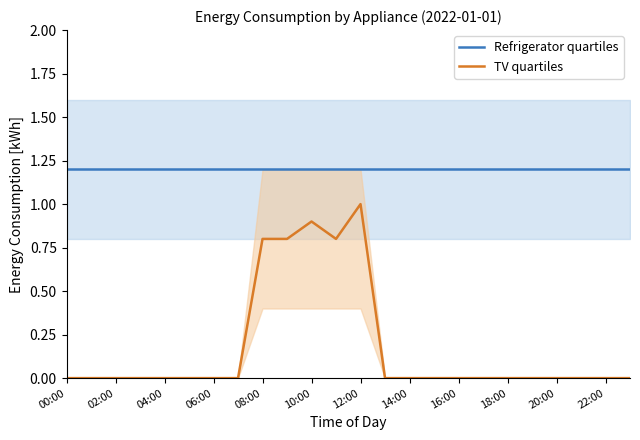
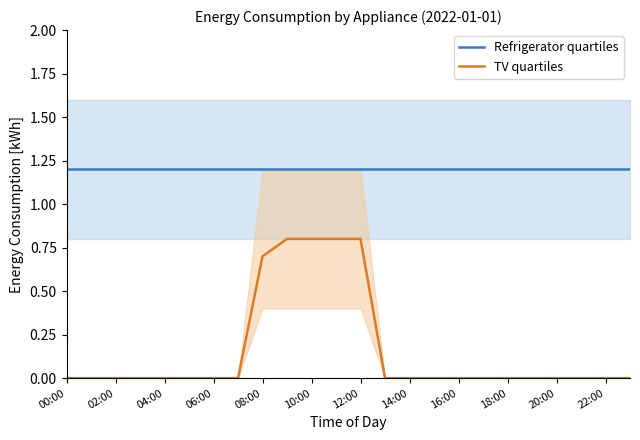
TV quartiles, 08:00: 0.8 -> 0.7
TV quartiles, 10:00: 0.9 -> 0.8
TV quartiles, 12:00: 1.0 -> 0.8
